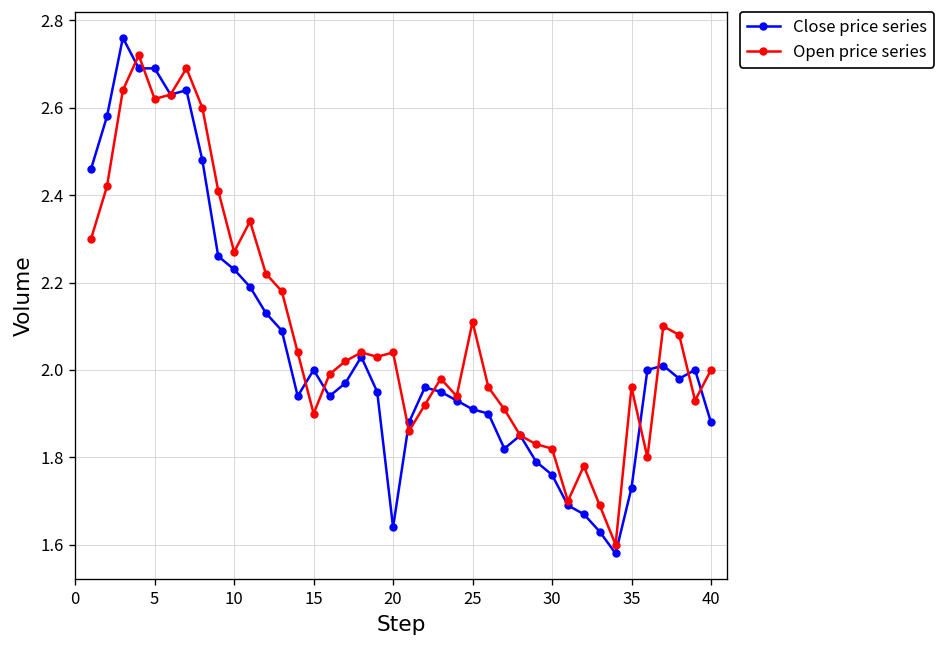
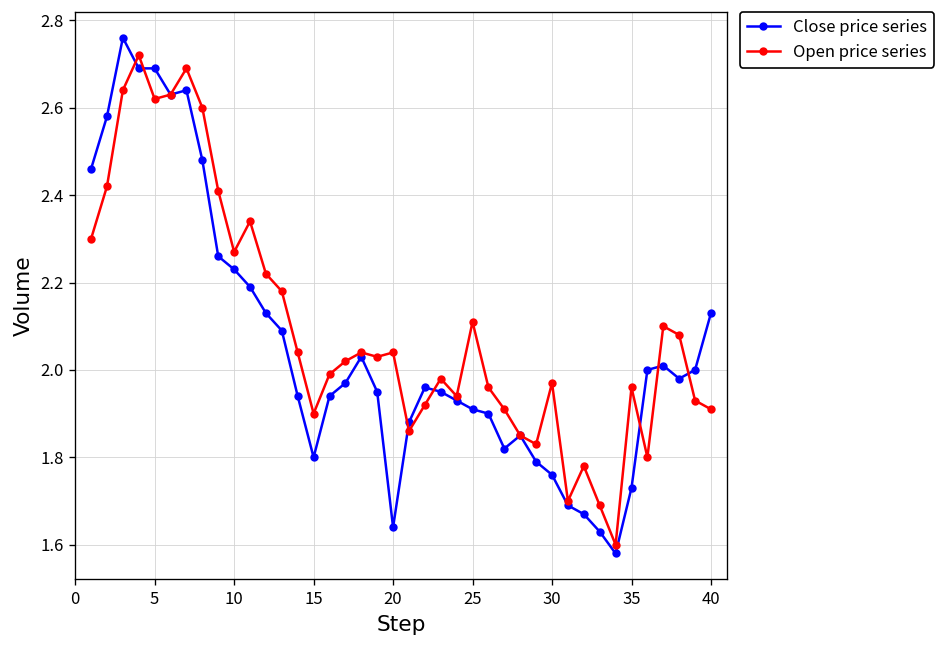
Close price series, 15: 2.0 -> 1.8
Open price series, 30: 1.82 -> 1.97
Close price series, 40: 1.88 -> 2.13
Open price series, 40: 2.00 -> 1.91
